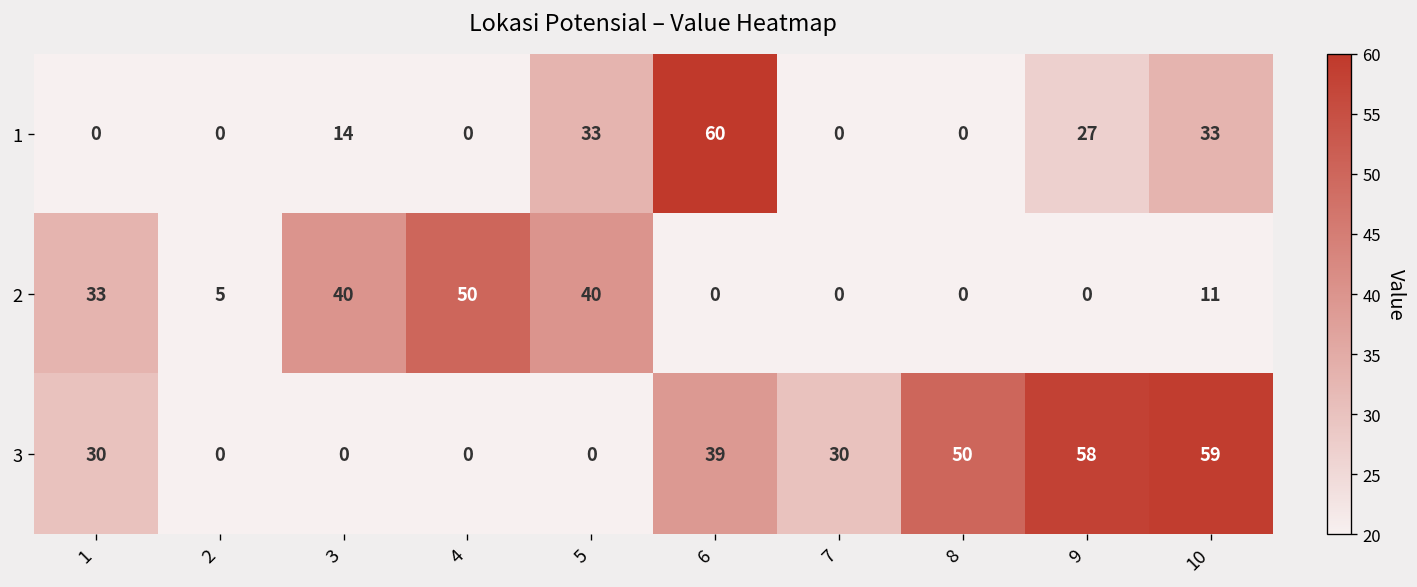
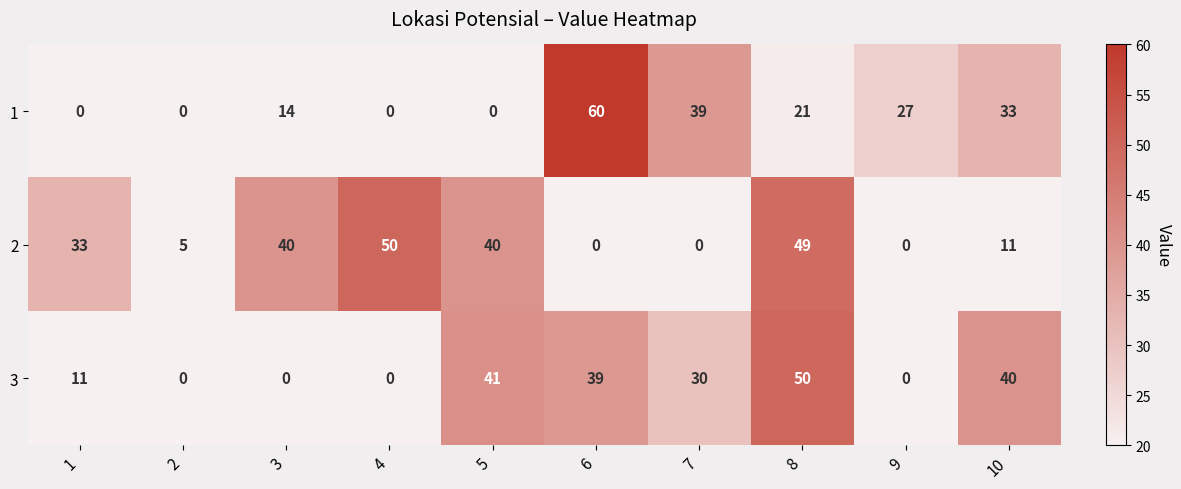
1, 5: 33 -> 0
1, 7: 0 -> 39
1, 8: 0 -> 21
2, 8: 0 -> 49
3, 1: 30 -> 11
3, 5: 0 -> 41
3, 9: 58 -> 0
3, 10: 59 -> 40
